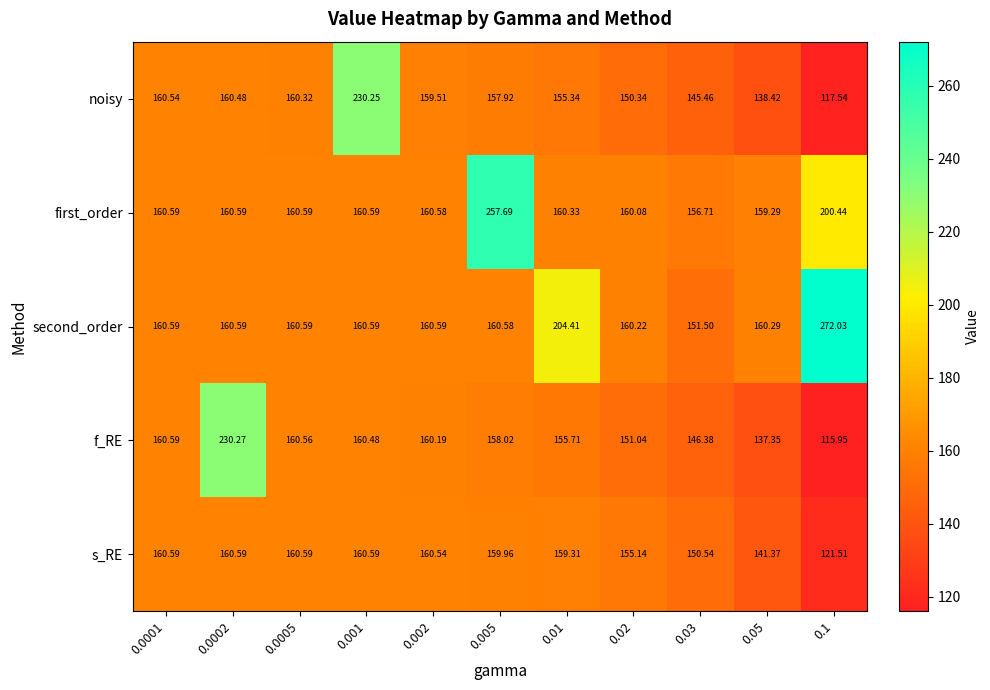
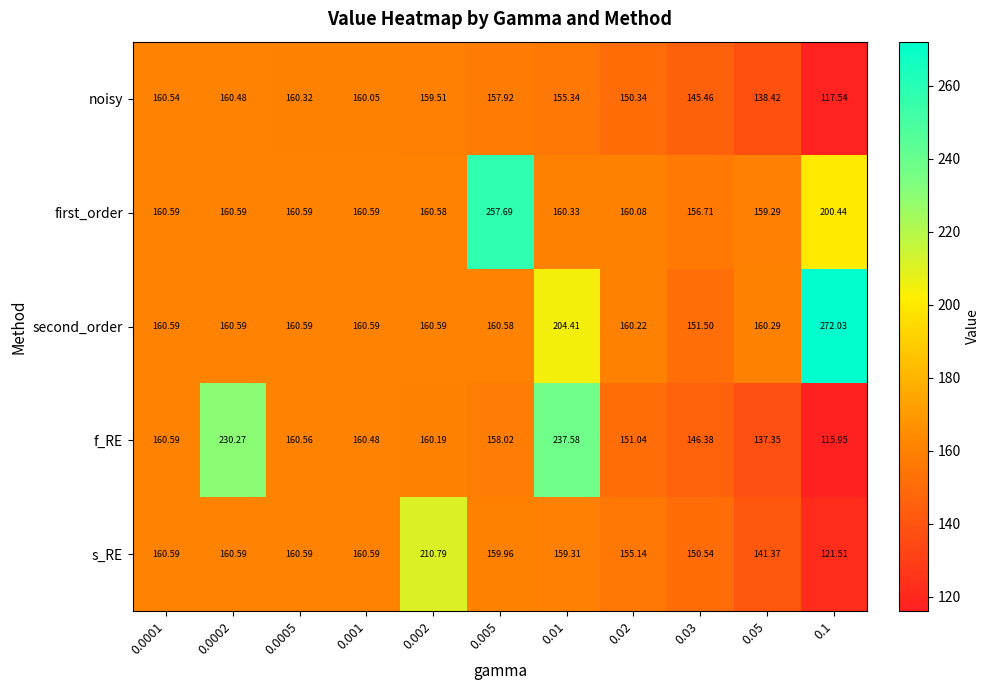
noisy, 0.001: 230.25 -> 160.05
f_RE, 0.01: 155.71 -> 237.58
s_RE, 0.002: 160.54 -> 210.79
